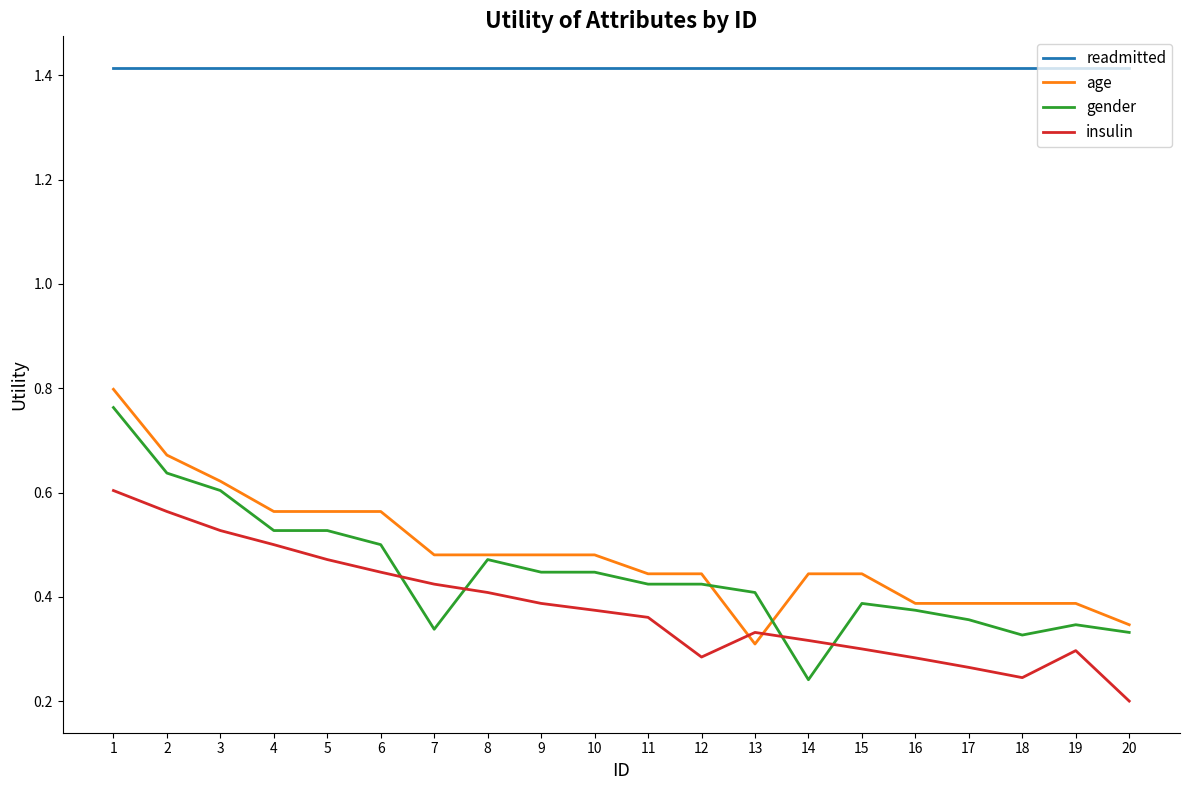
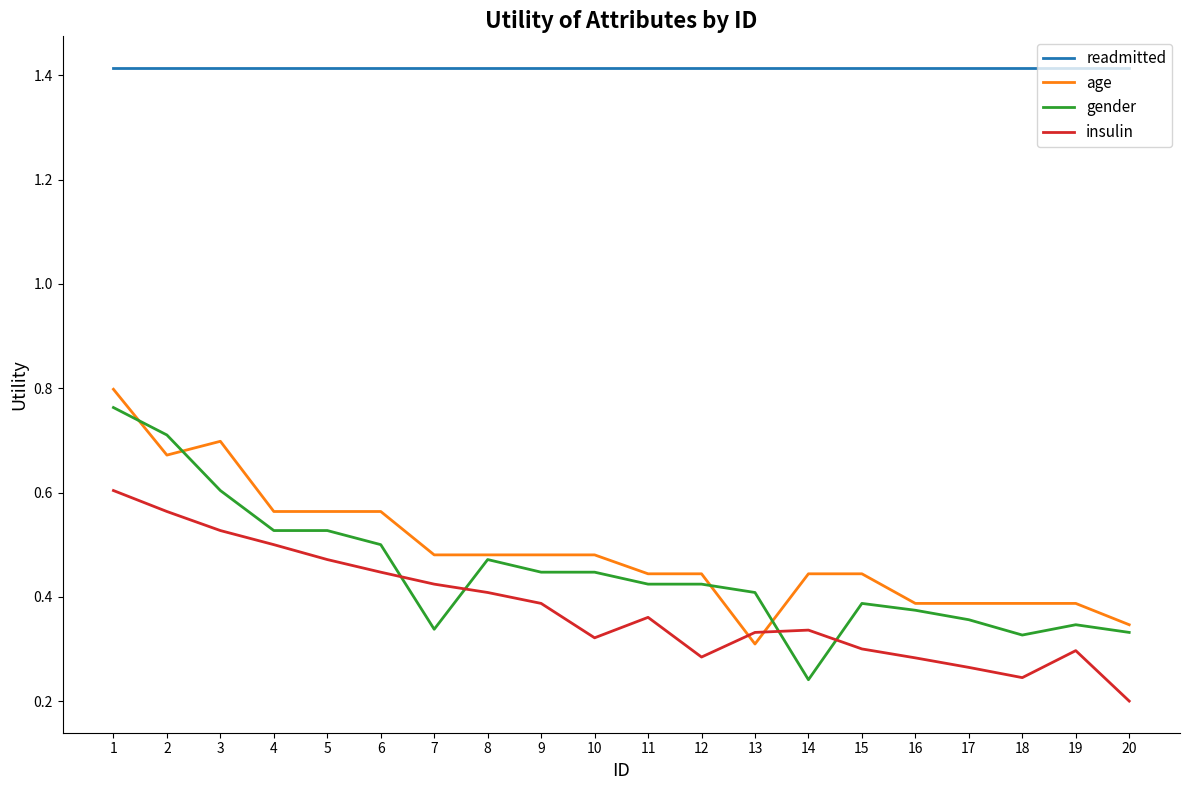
gender, 2: 0.64 -> 0.71
age, 3: 0.62 -> 0.70
insulin, 10: 0.37 -> 0.32
insulin, 14: 0.32 -> 0.34
